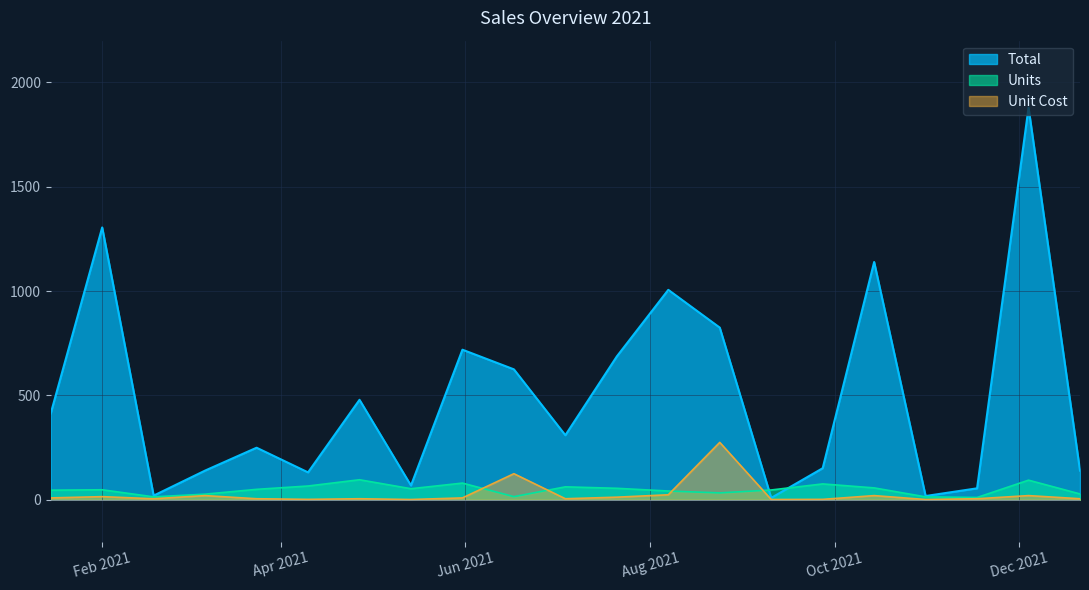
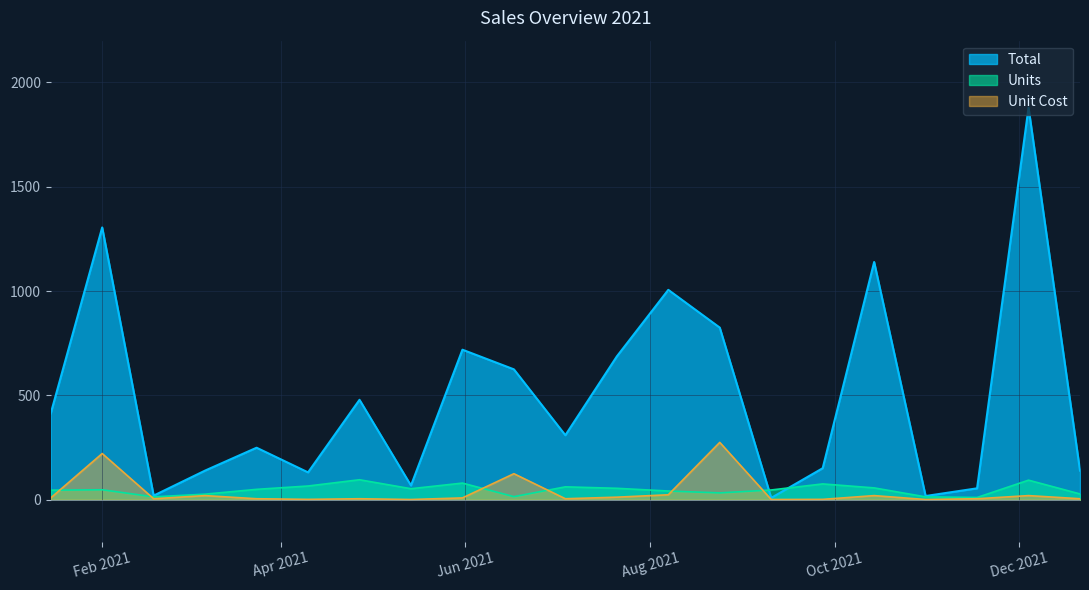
Unit Cost, Feb 2021: 20 -> 220
